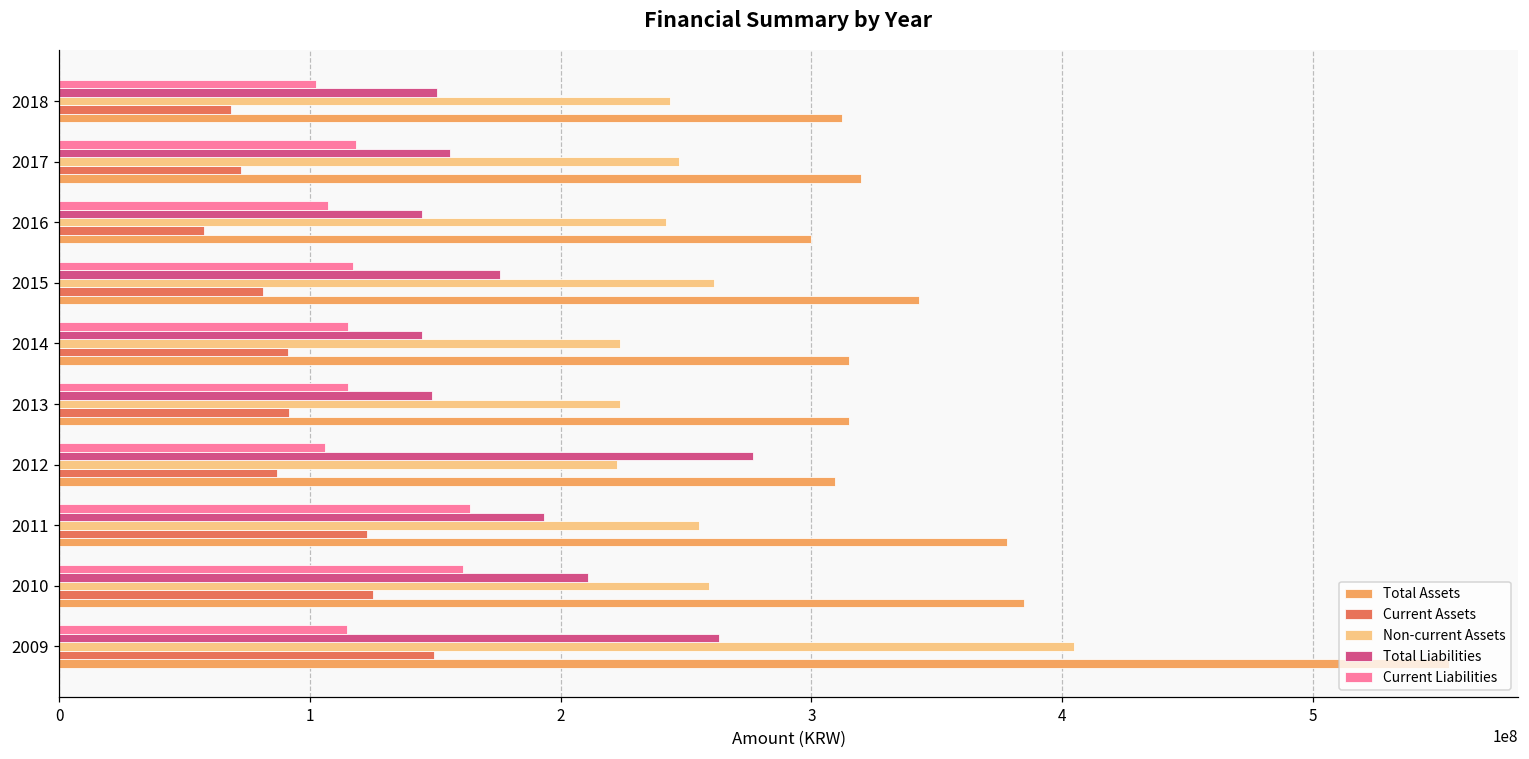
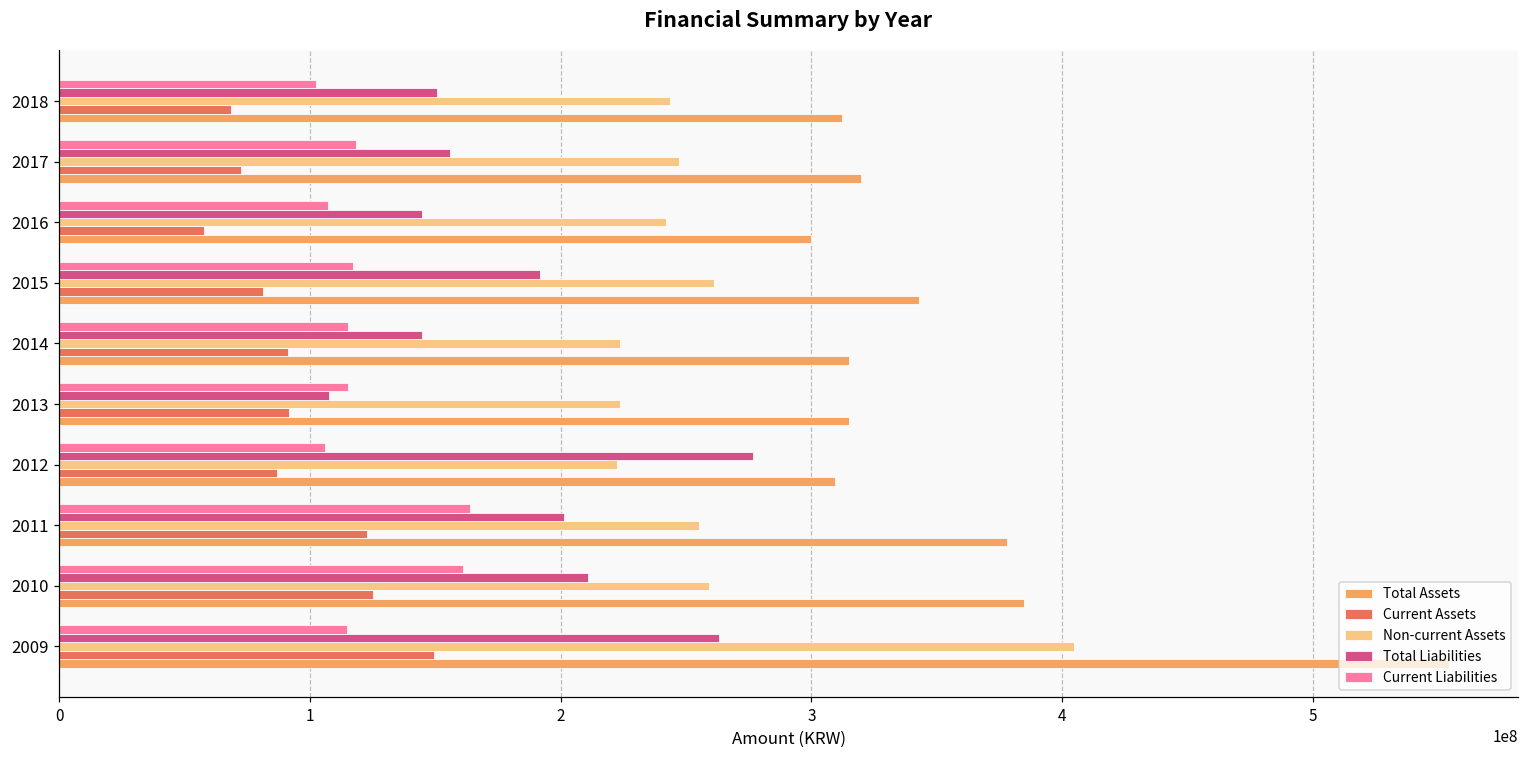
Total Liabilities, 2015: 176000000 -> 192000000
Total Liabilities, 2013: 149000000 -> 107000000
Total Liabilities, 2011: 193000000 -> 201000000
